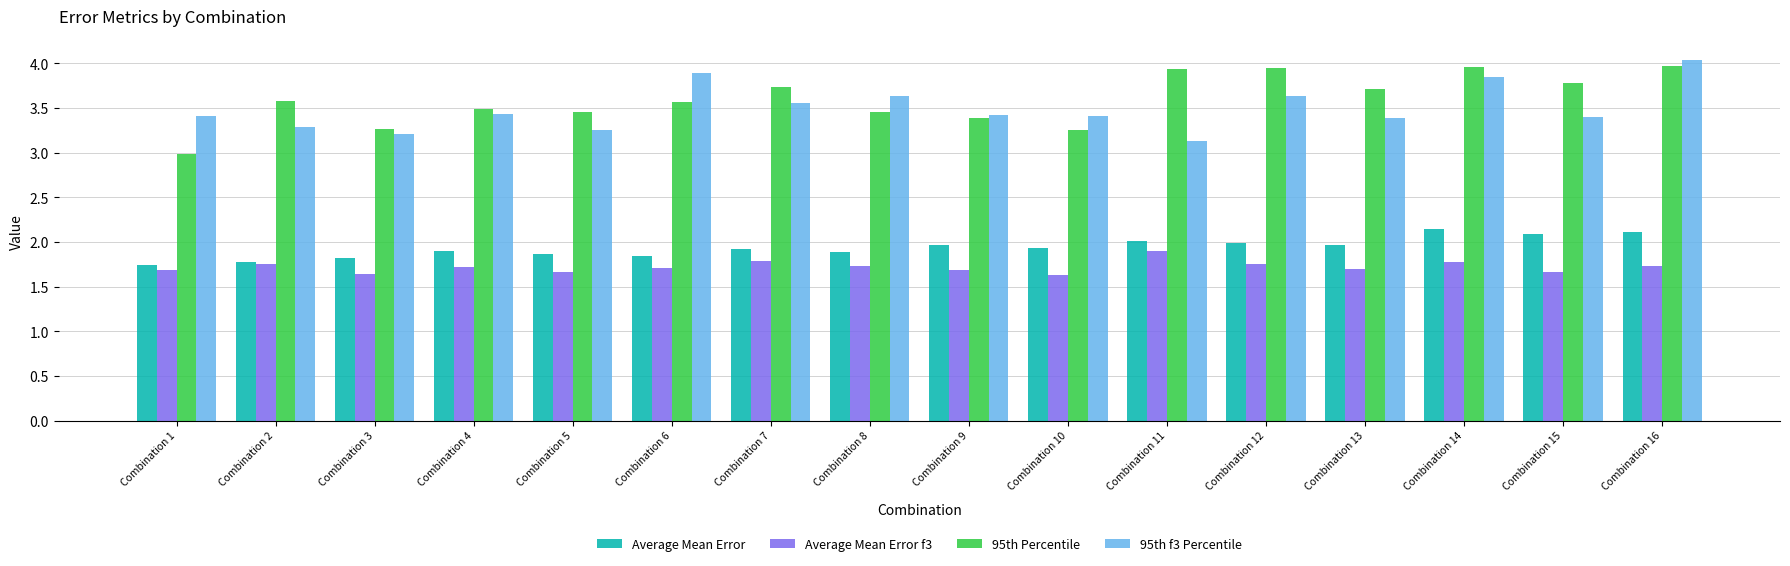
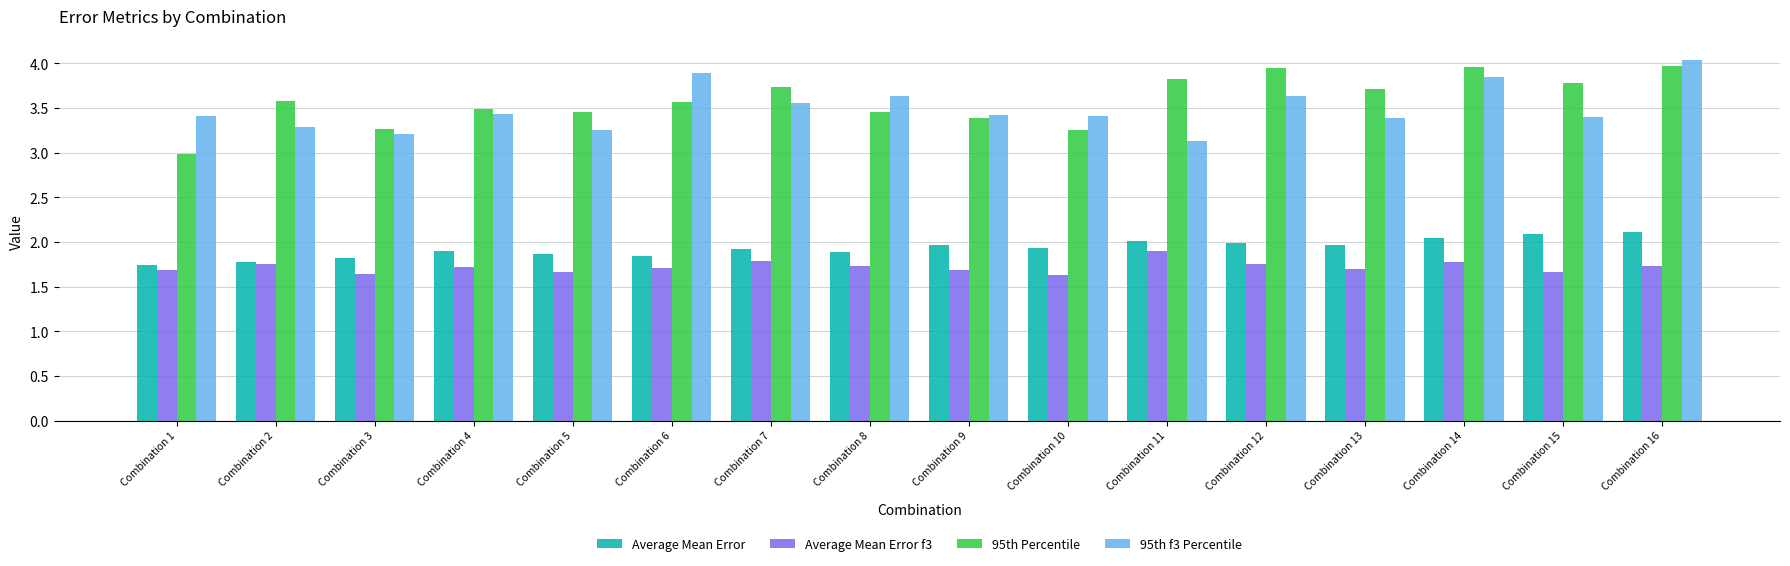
95th Percentile, Combination 11: 3.9 -> 3.8
Average Mean Error, Combination 14: 2.1 -> 2.0
